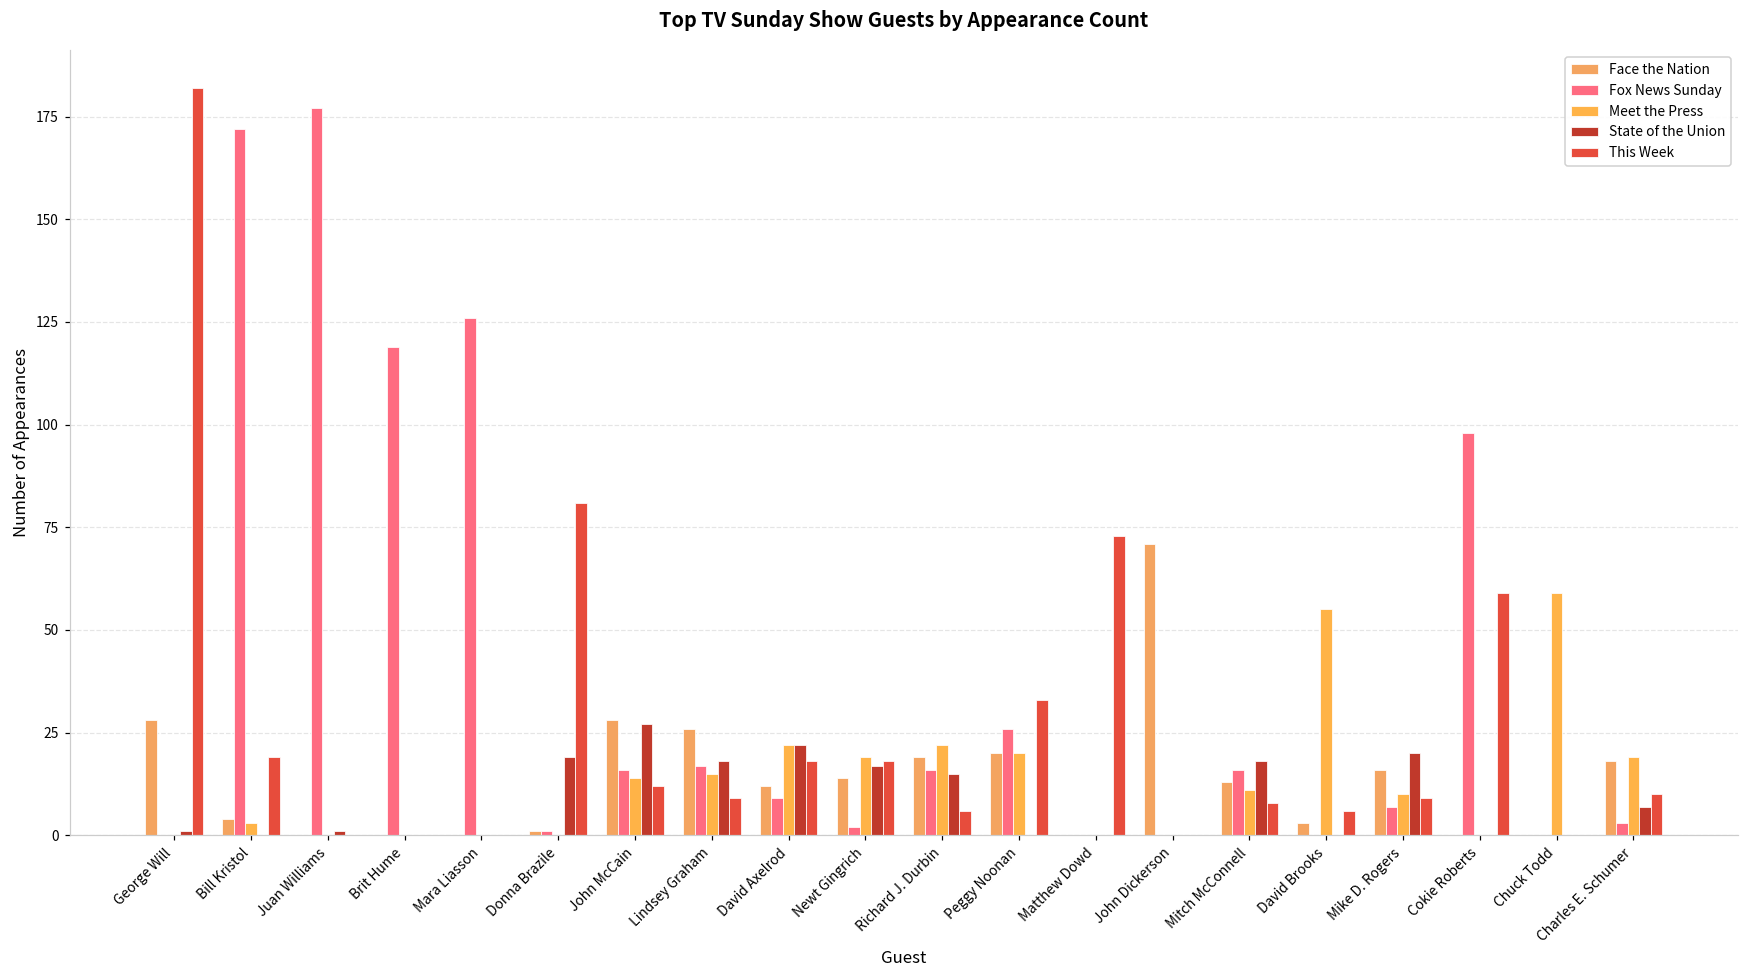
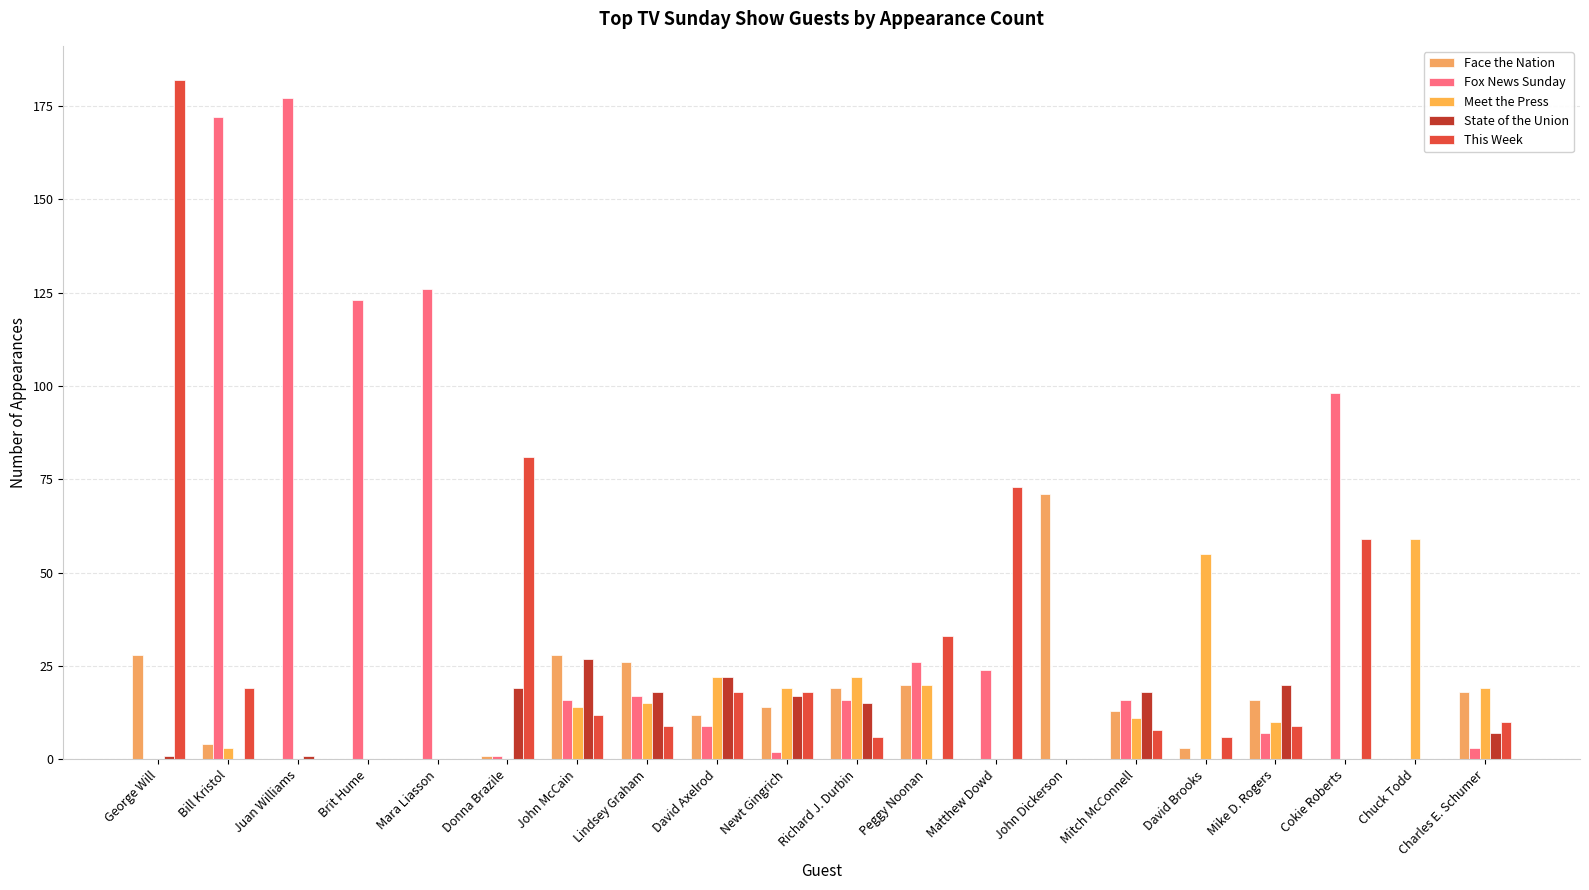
Fox News Sunday, Brit Hume: 119 -> 123
Fox News Sunday, Matthew Dowd: 0 -> 24
